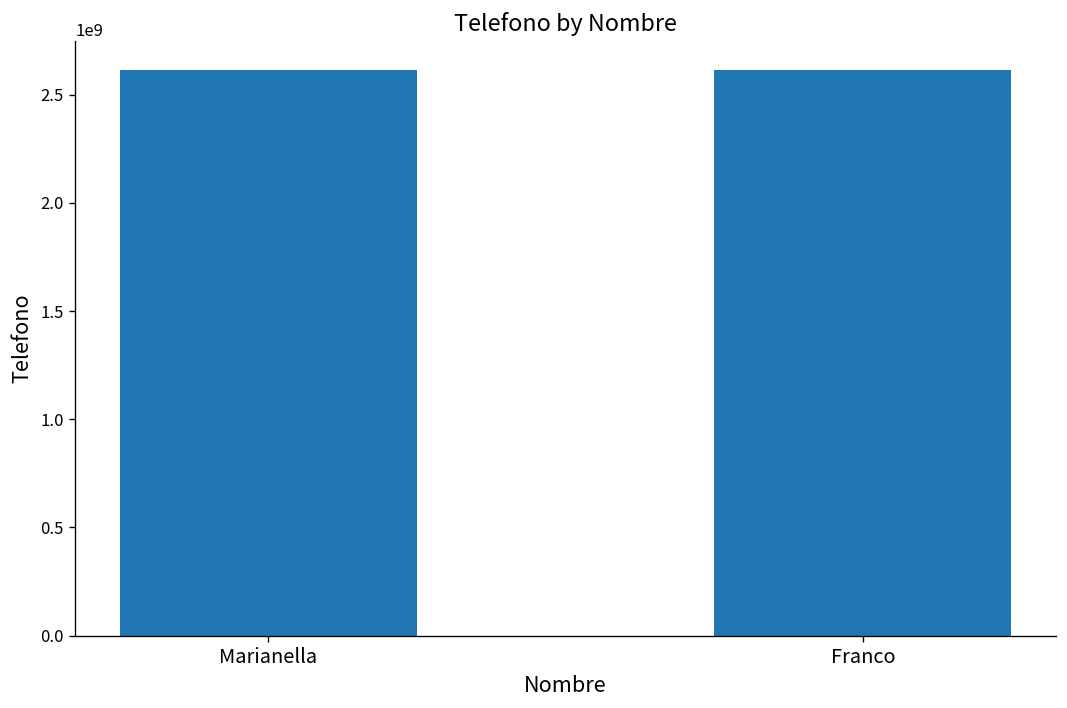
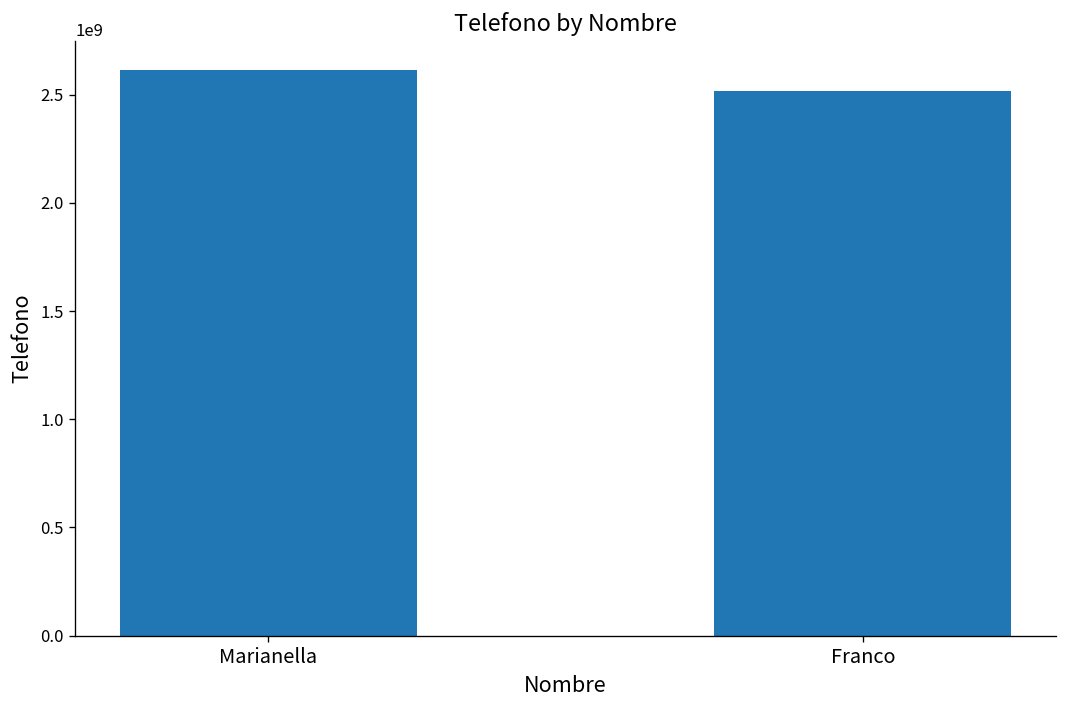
Franco: 2610000000 -> 2520000000
